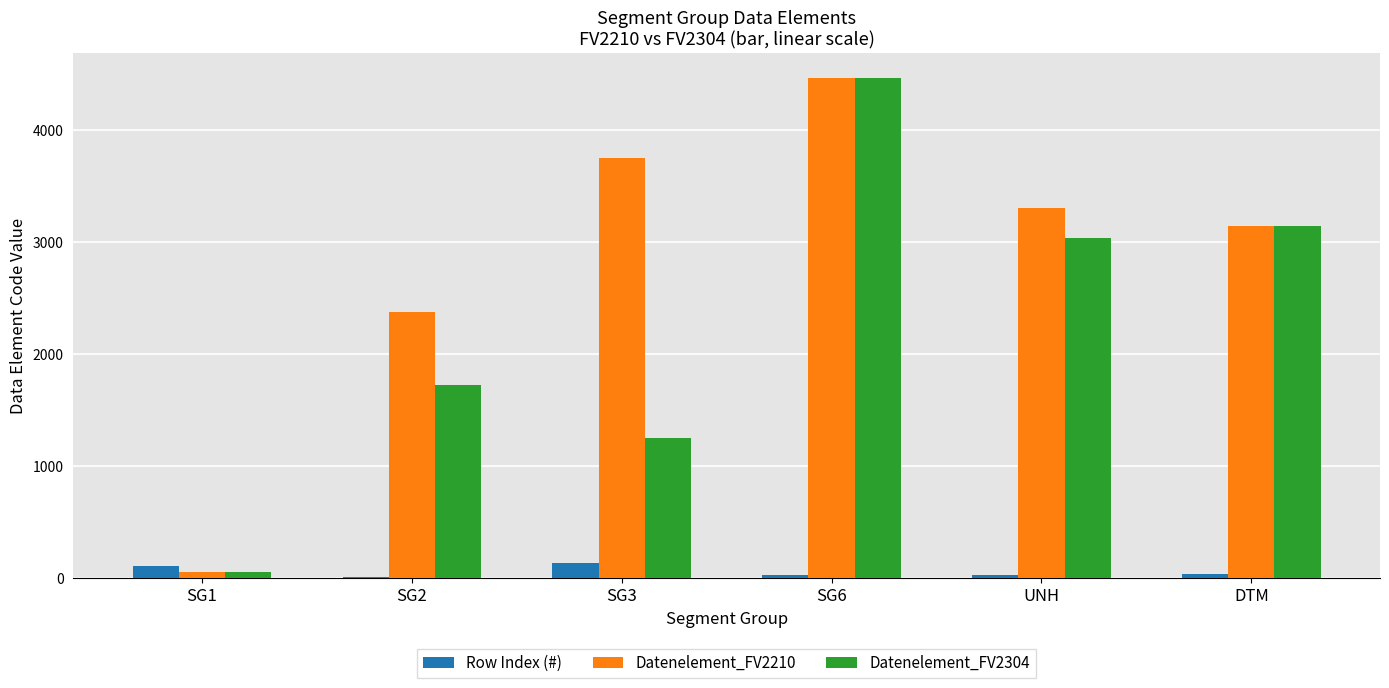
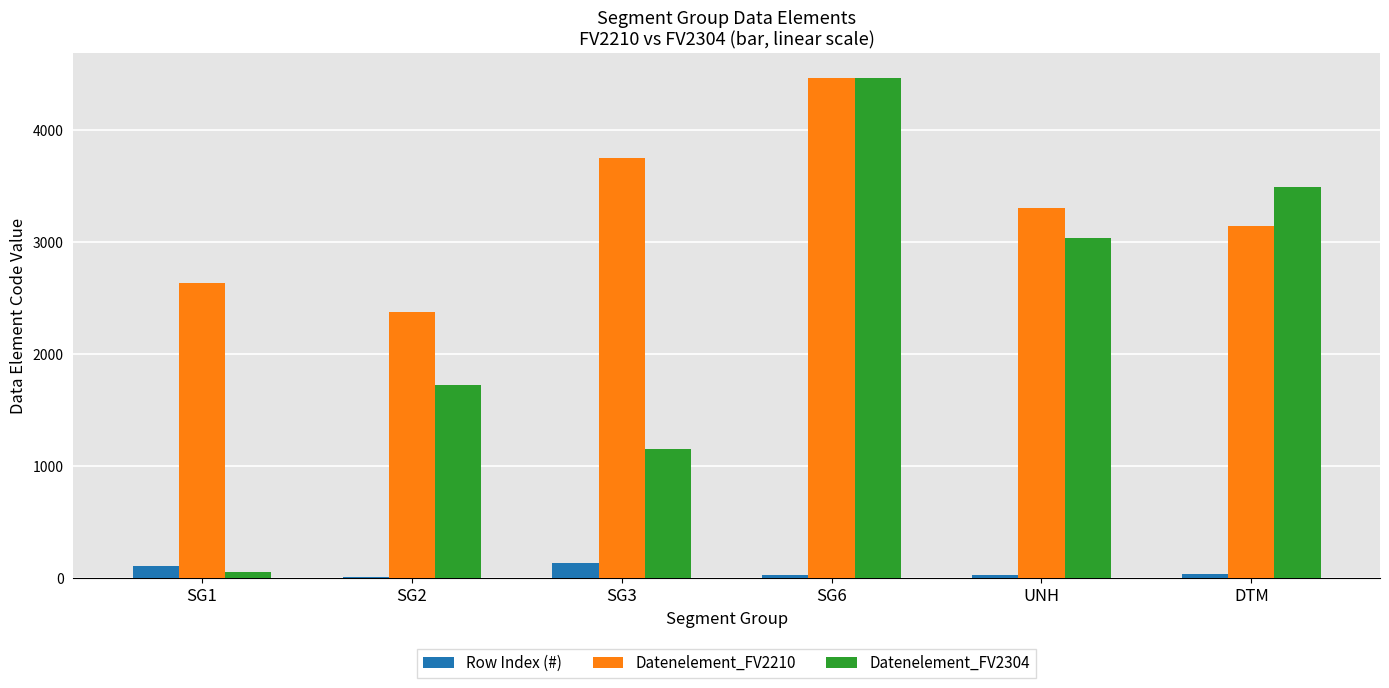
Datenelement_FV2210, SG1: 60 -> 2630
Datenelement_FV2304, SG3: 1250 -> 1150
Datenelement_FV2304, DTM: 3150 -> 3490
